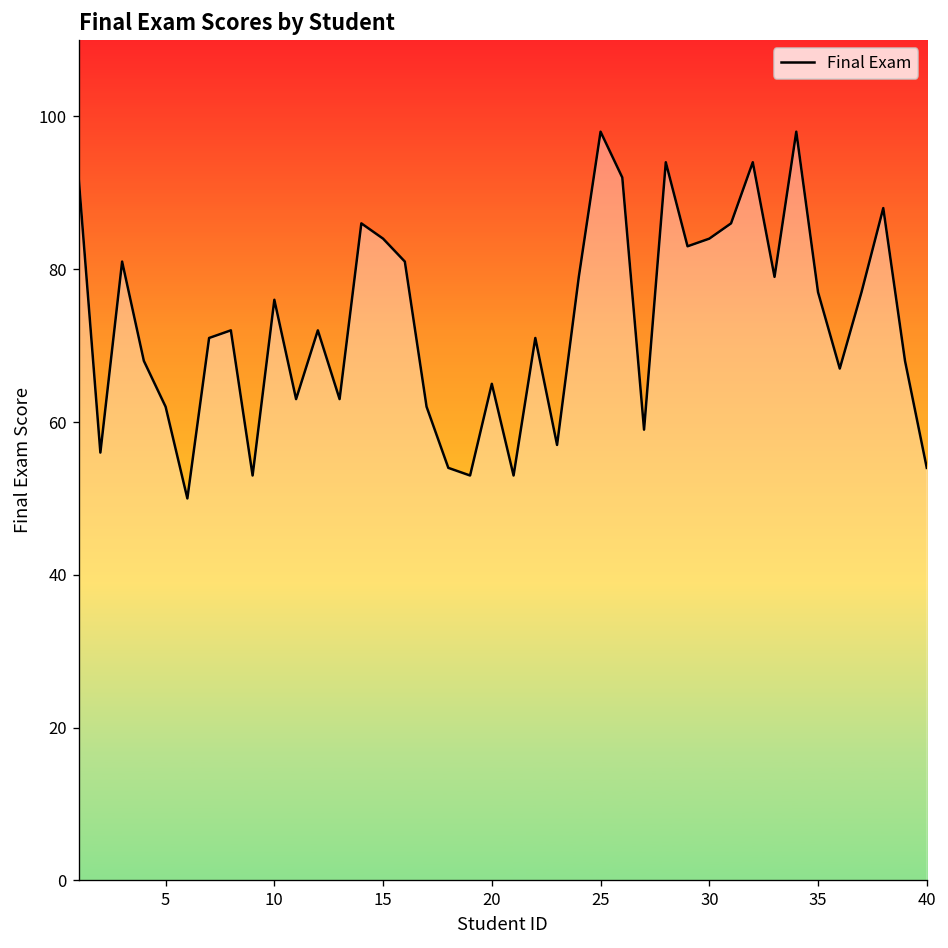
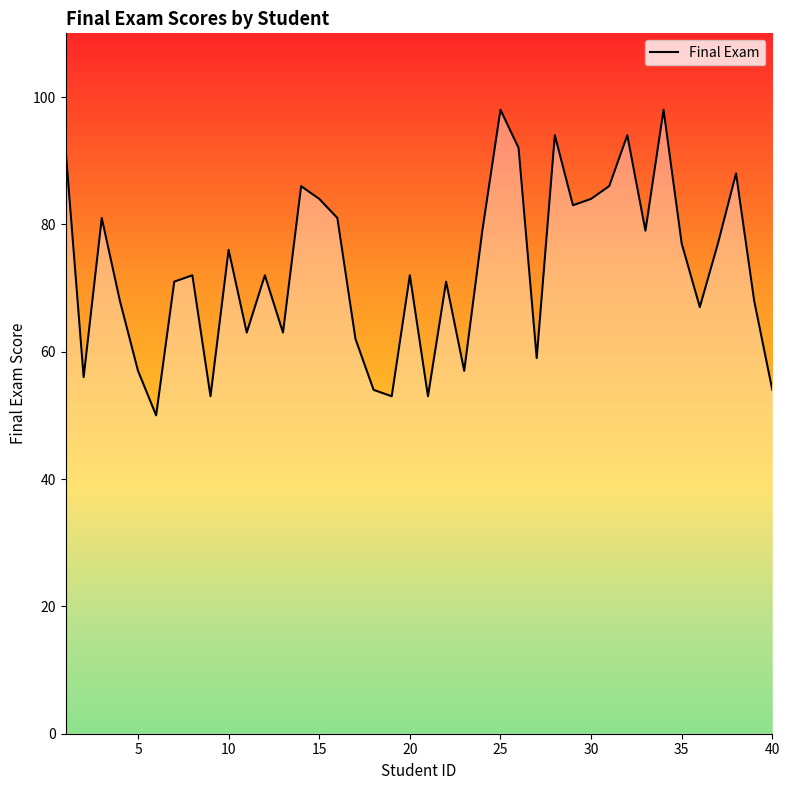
5: 62 -> 57
20: 65 -> 72
